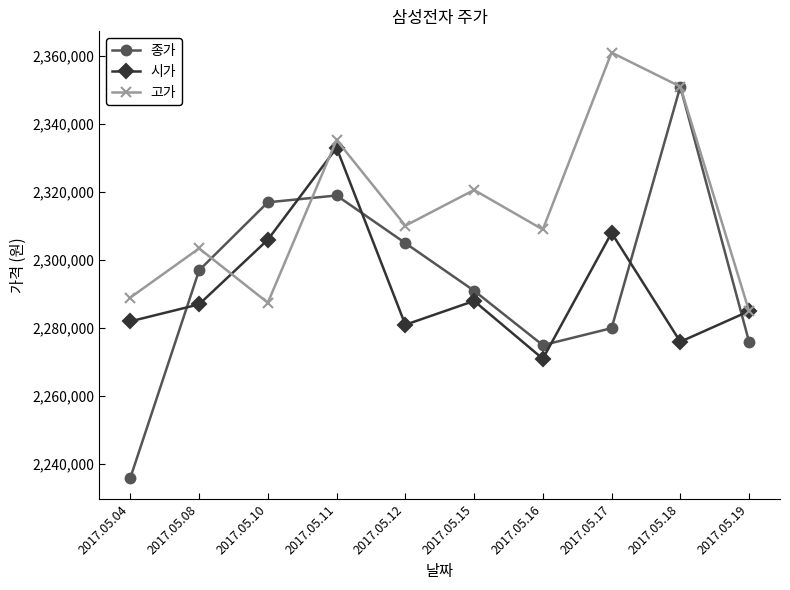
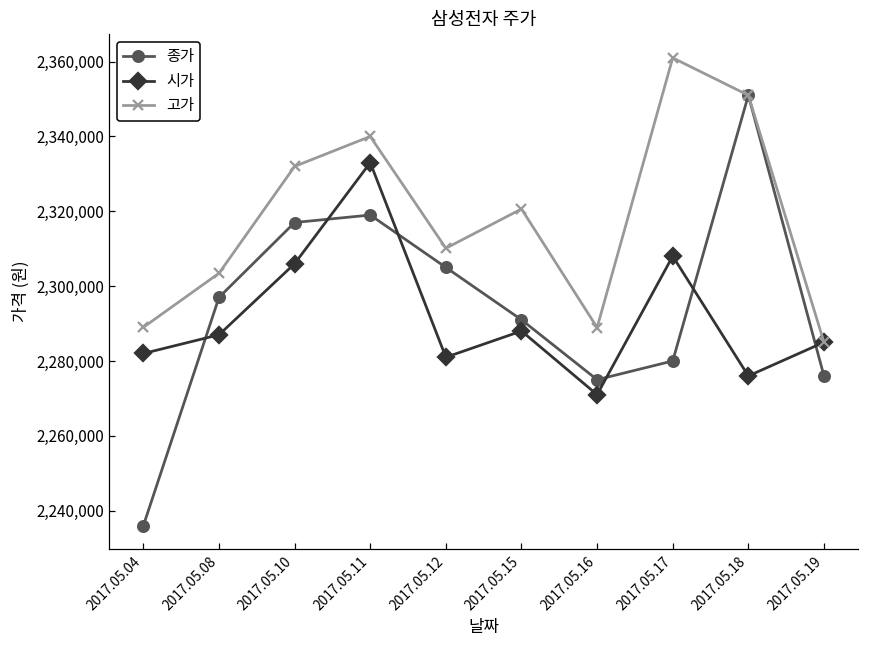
고가, 2017.05.10: 2,287,000 -> 2,332,000
고가, 2017.05.11: 2,335,000 -> 2,340,000
고가, 2017.05.16: 2,309,000 -> 2,289,000
